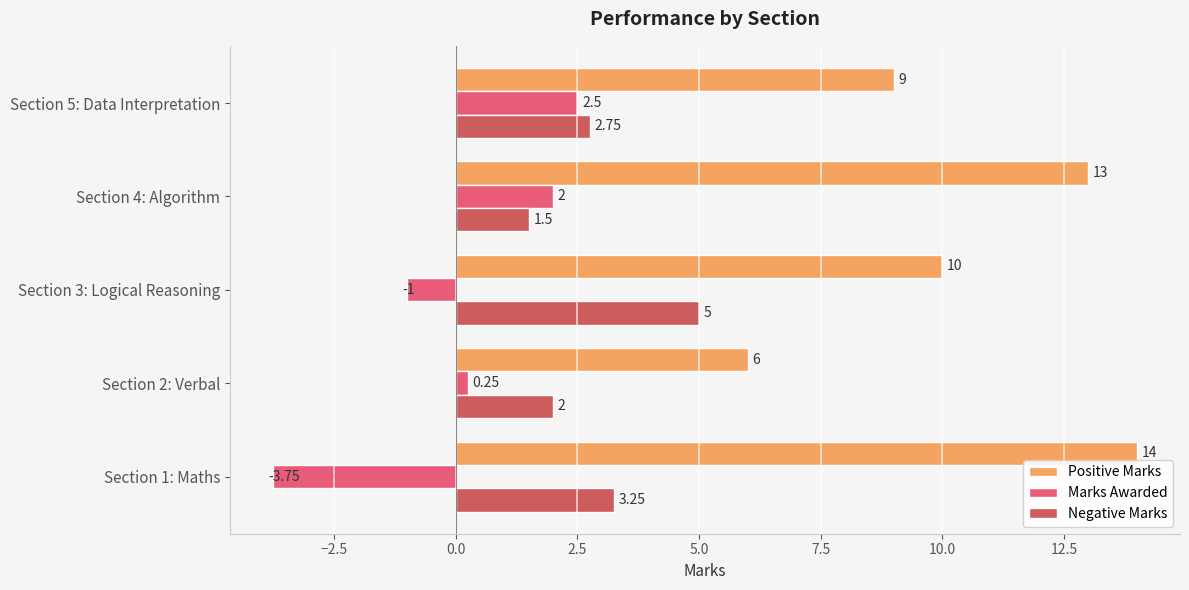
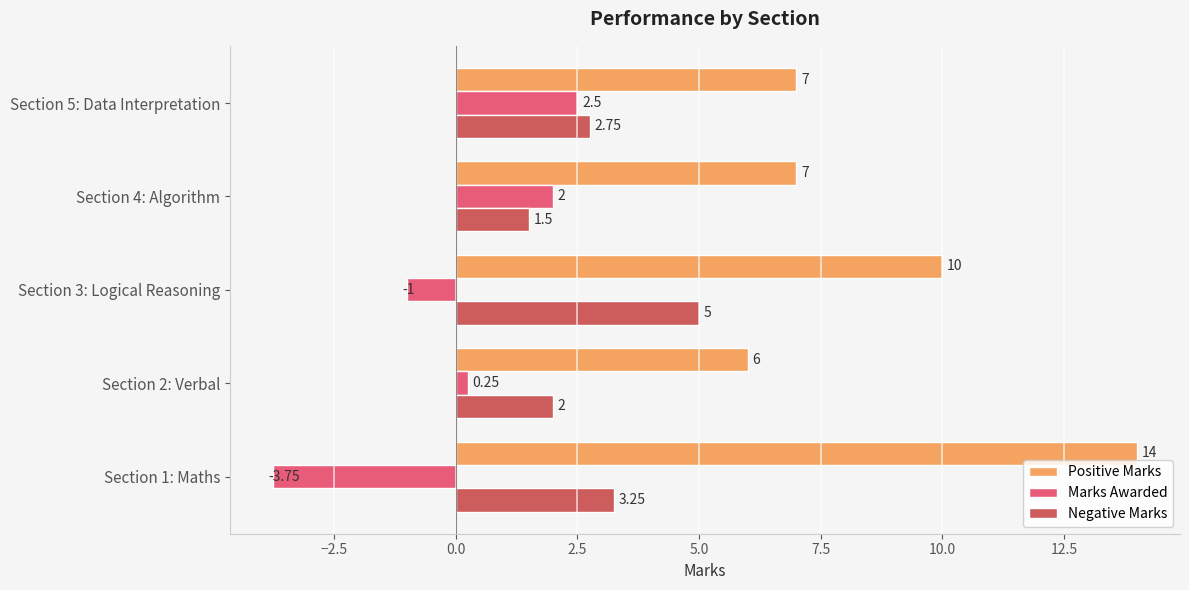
Positive Marks, Section 5: Data Interpretation: 9 -> 7
Positive Marks, Section 4: Algorithm: 13 -> 7
